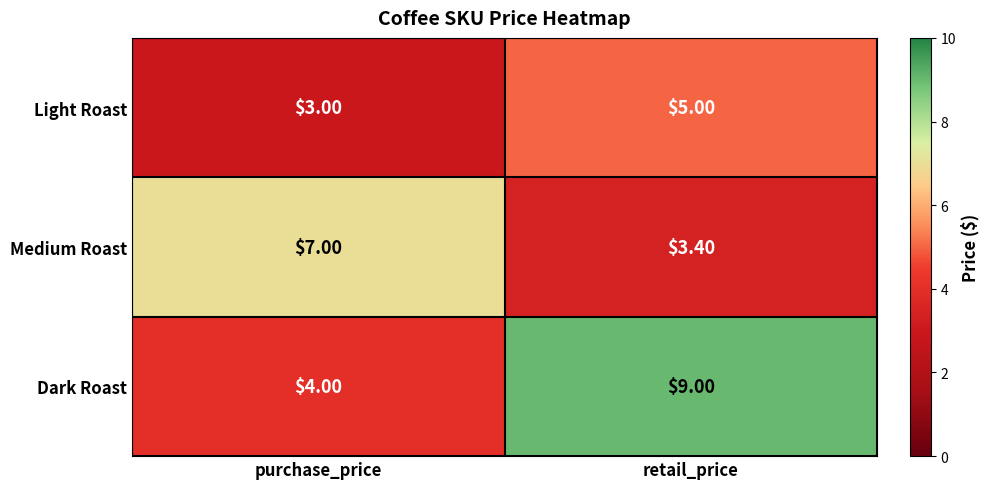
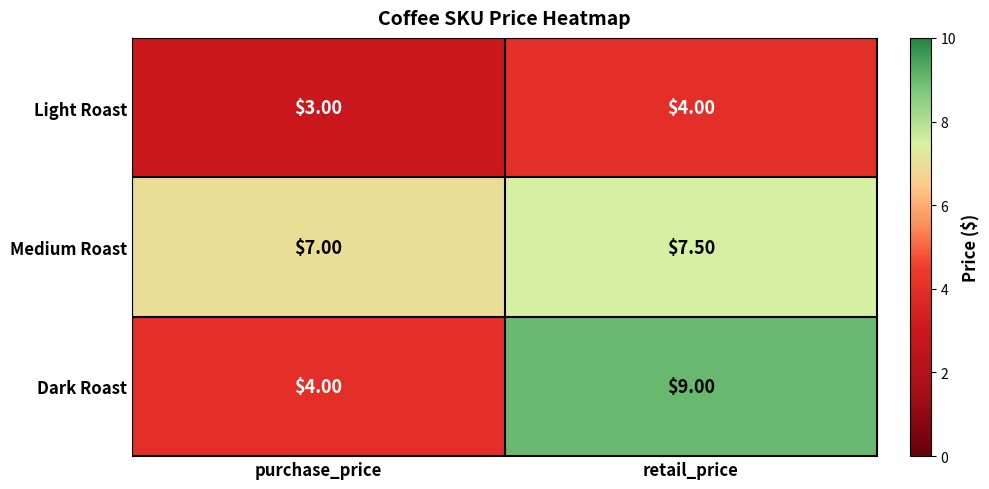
Light Roast, retail_price: $5.00 -> $4.00
Medium Roast, retail_price: $3.40 -> $7.50
